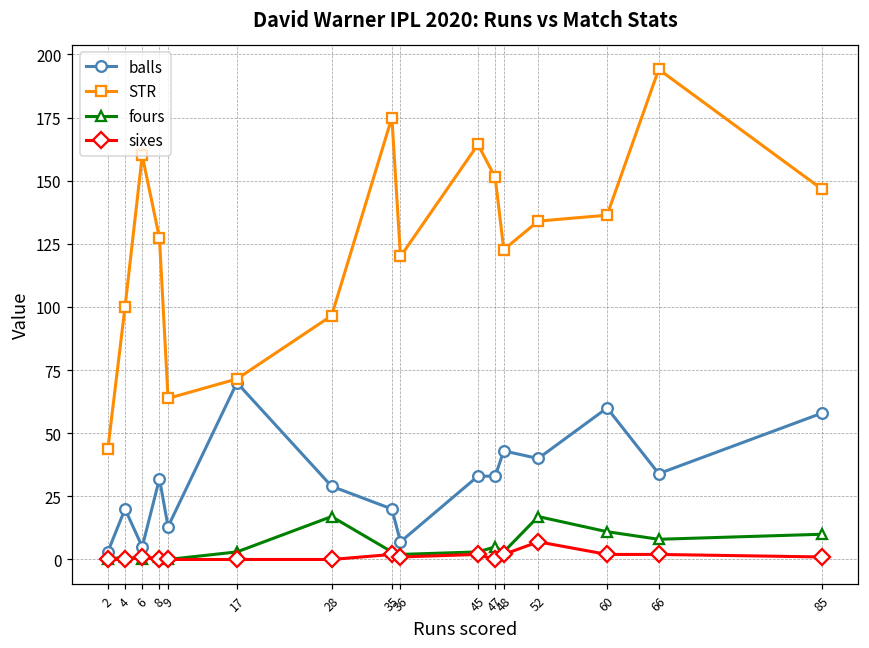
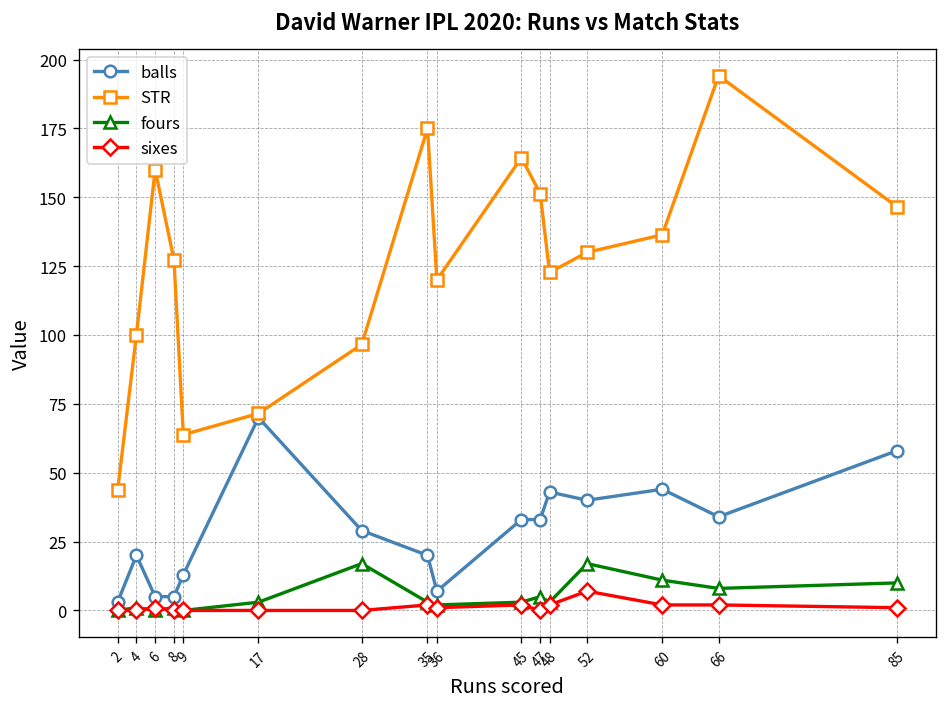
balls, 8: 32 -> 5
STR, 52: 134 -> 130
balls, 60: 60 -> 44
